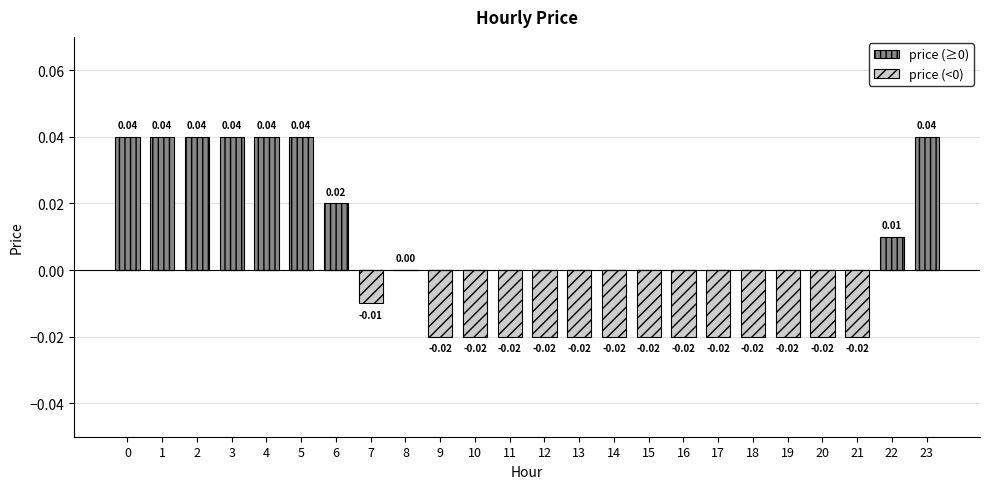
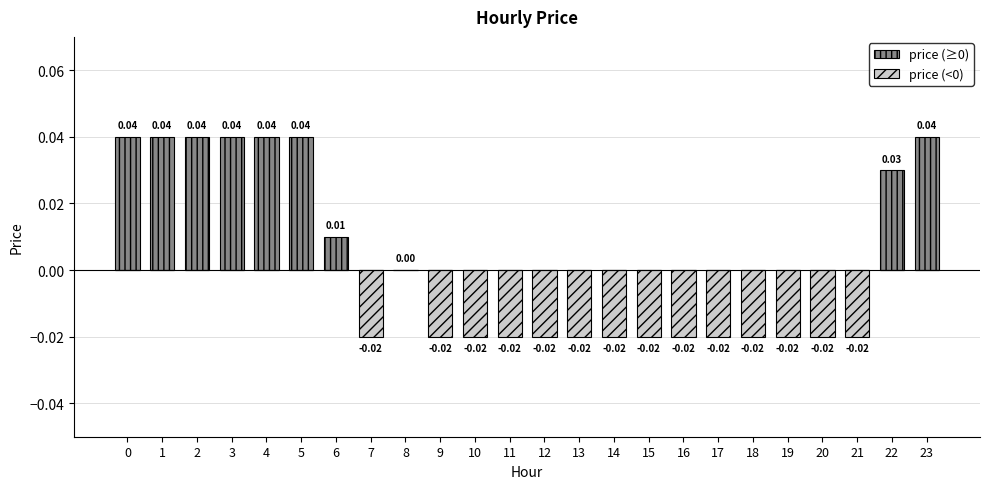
price (≥0), 6: 0.02 -> 0.01
price (<0), 7: -0.01 -> -0.02
price (≥0), 22: 0.01 -> 0.03
